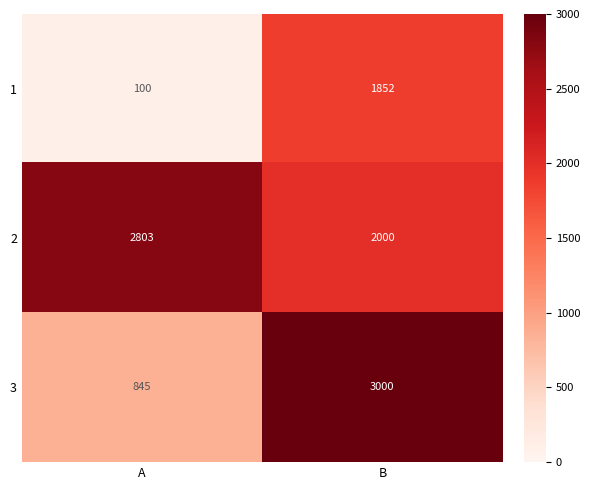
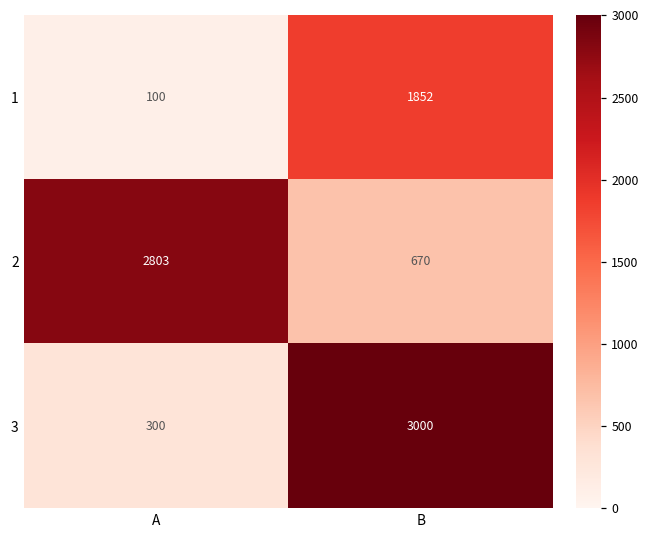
2, B: 2000 -> 670
3, A: 845 -> 300
